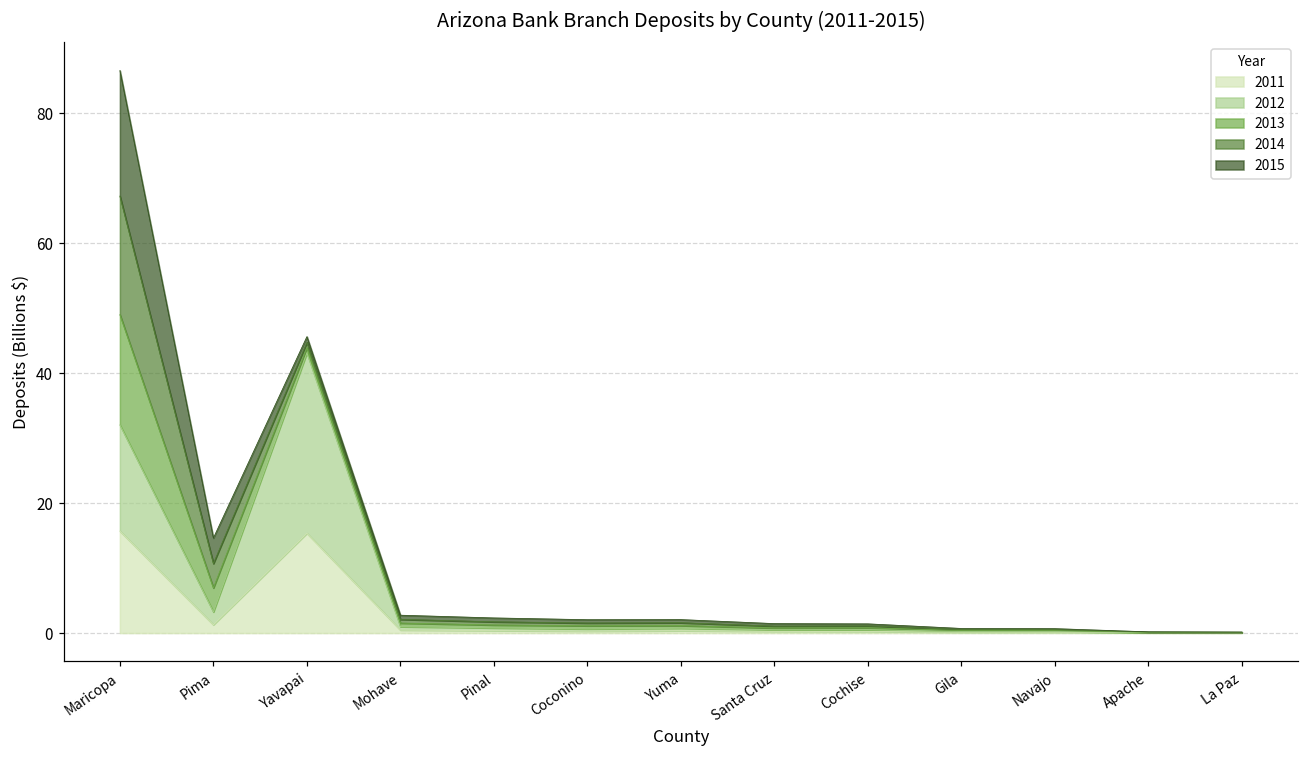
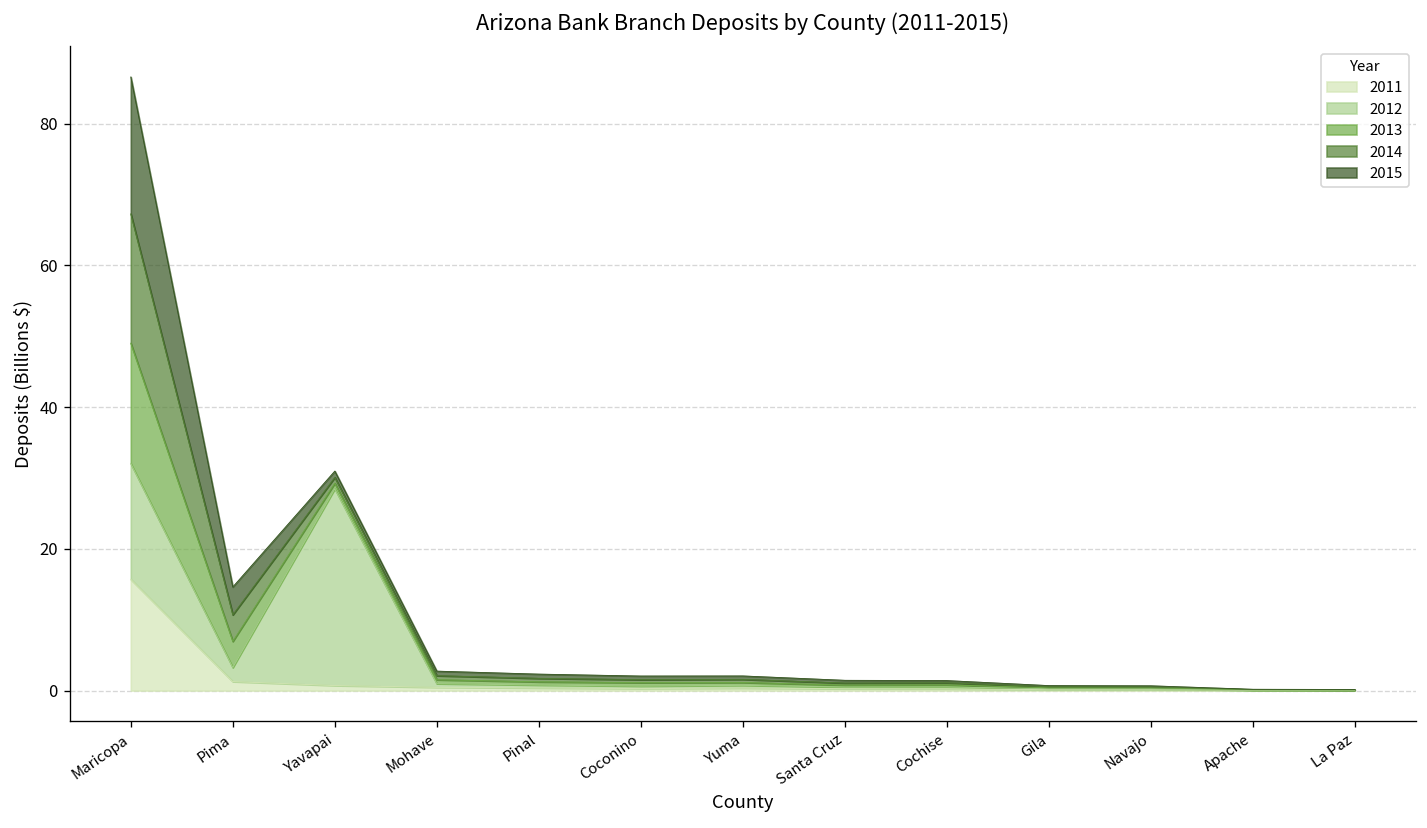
2011, Yavapai: 15 -> 1
